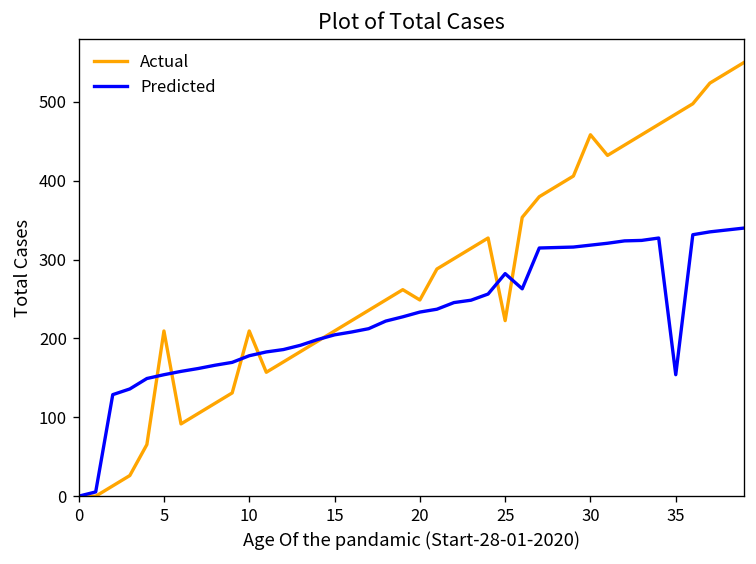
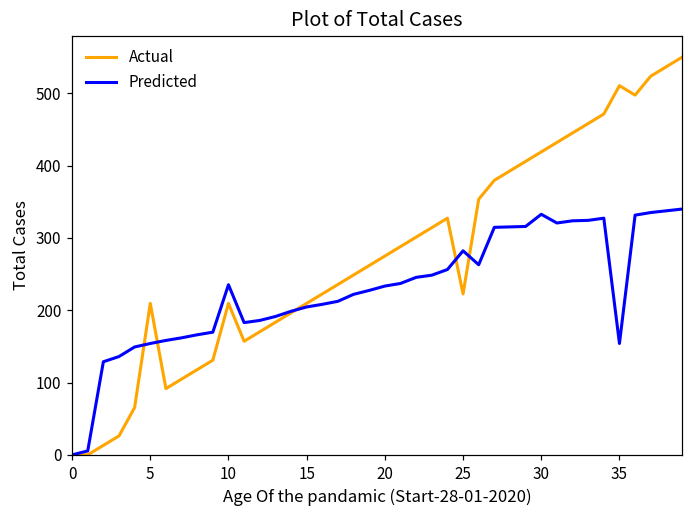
Predicted, 10: 180 -> 240
Actual, 20: 250 -> 280
Actual, 30: 460 -> 420
Predicted, 30: 320 -> 330
Actual, 35: 480 -> 510
